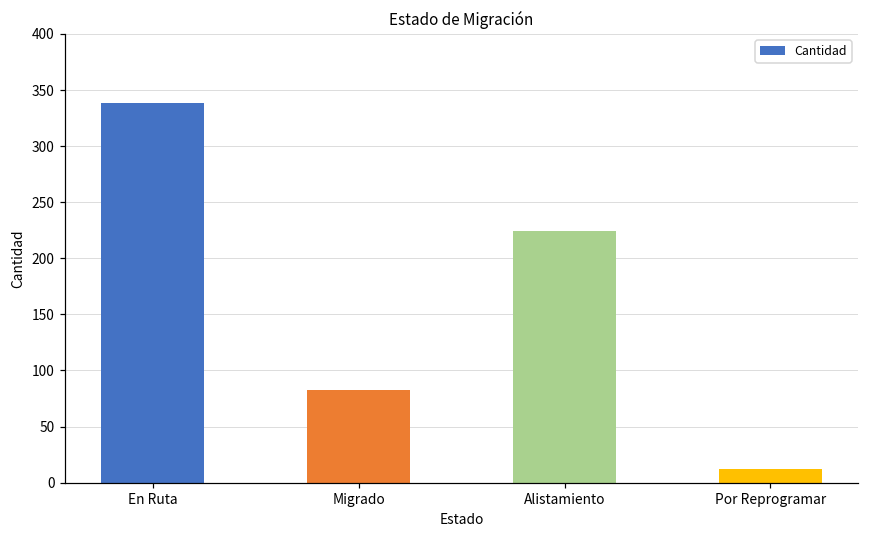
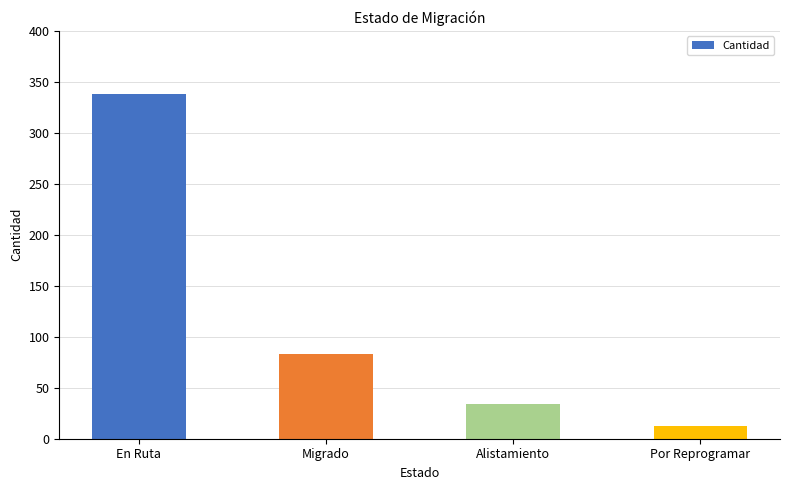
Alistamiento: 224 -> 34
